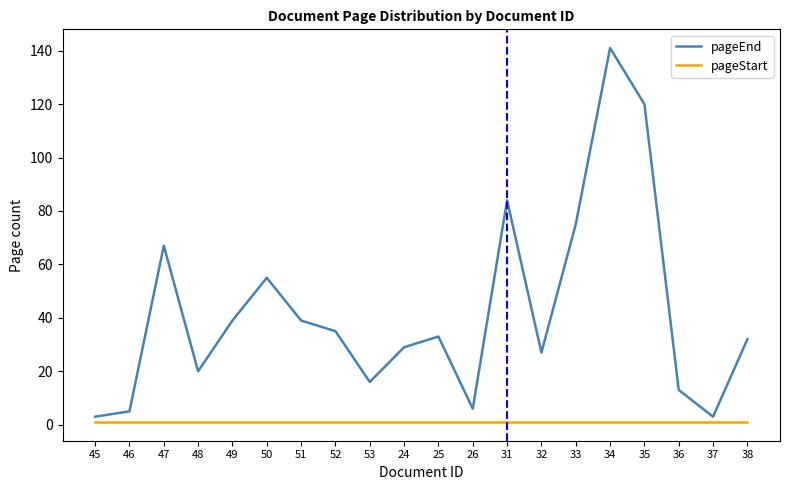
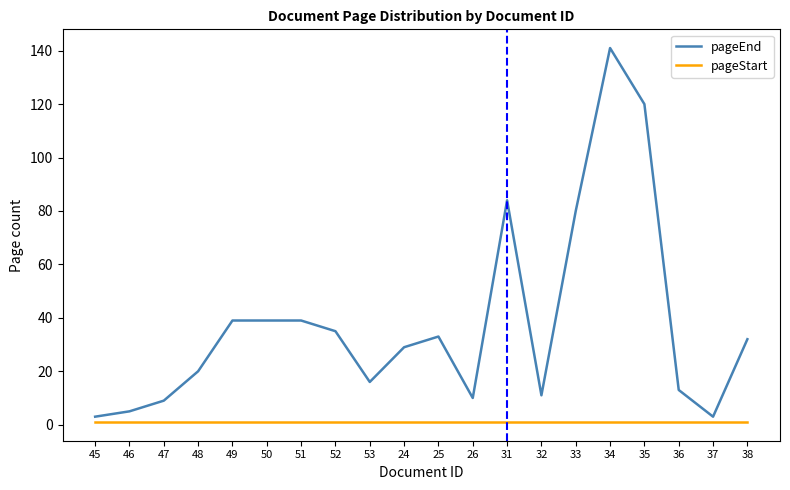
pageEnd, 47: 67 -> 9
pageEnd, 50: 55 -> 39
pageEnd, 26: 6 -> 10
pageEnd, 32: 27 -> 11
pageEnd, 33: 75 -> 80
